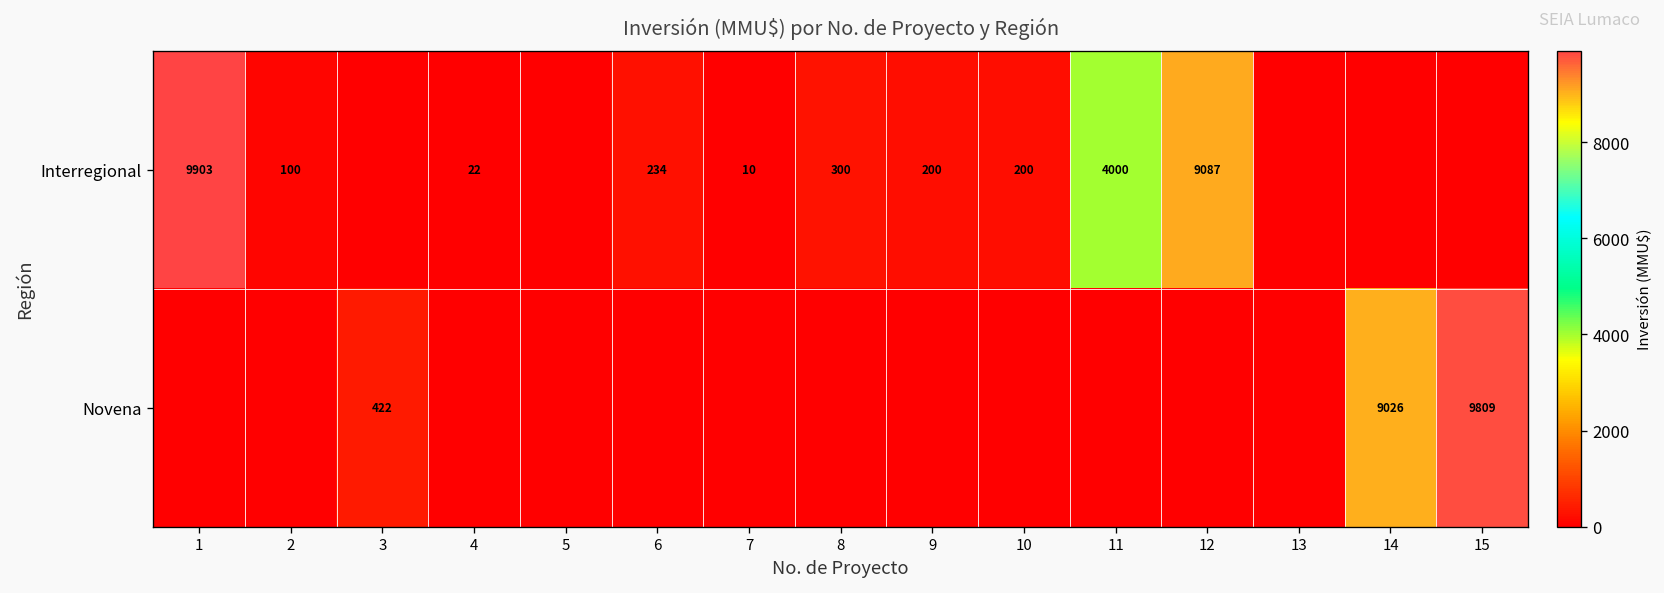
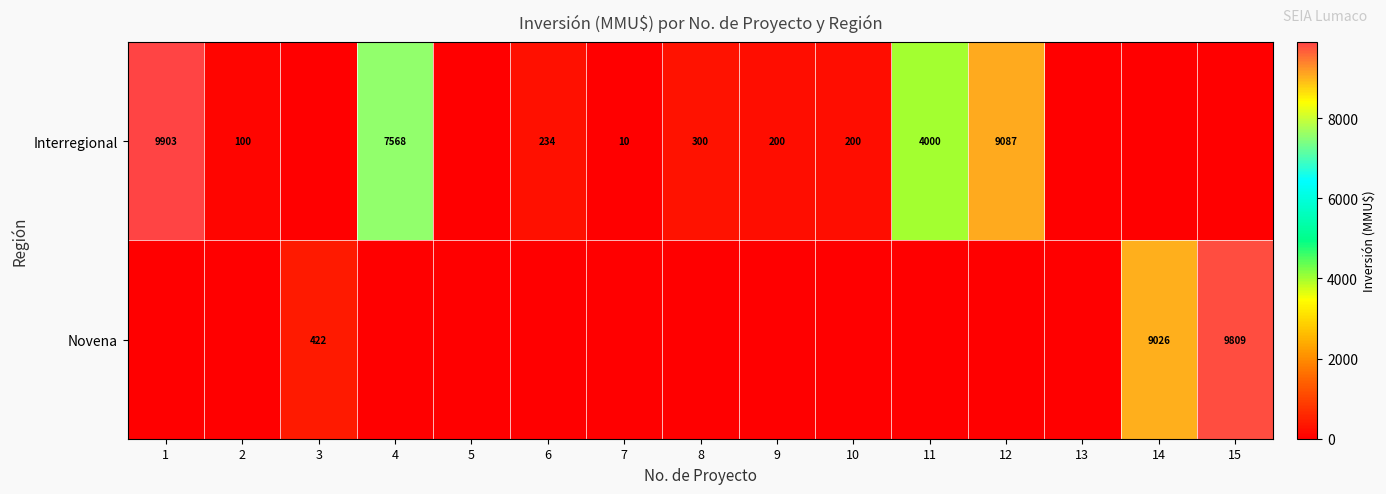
Interregional, 4: 22 -> 7568
